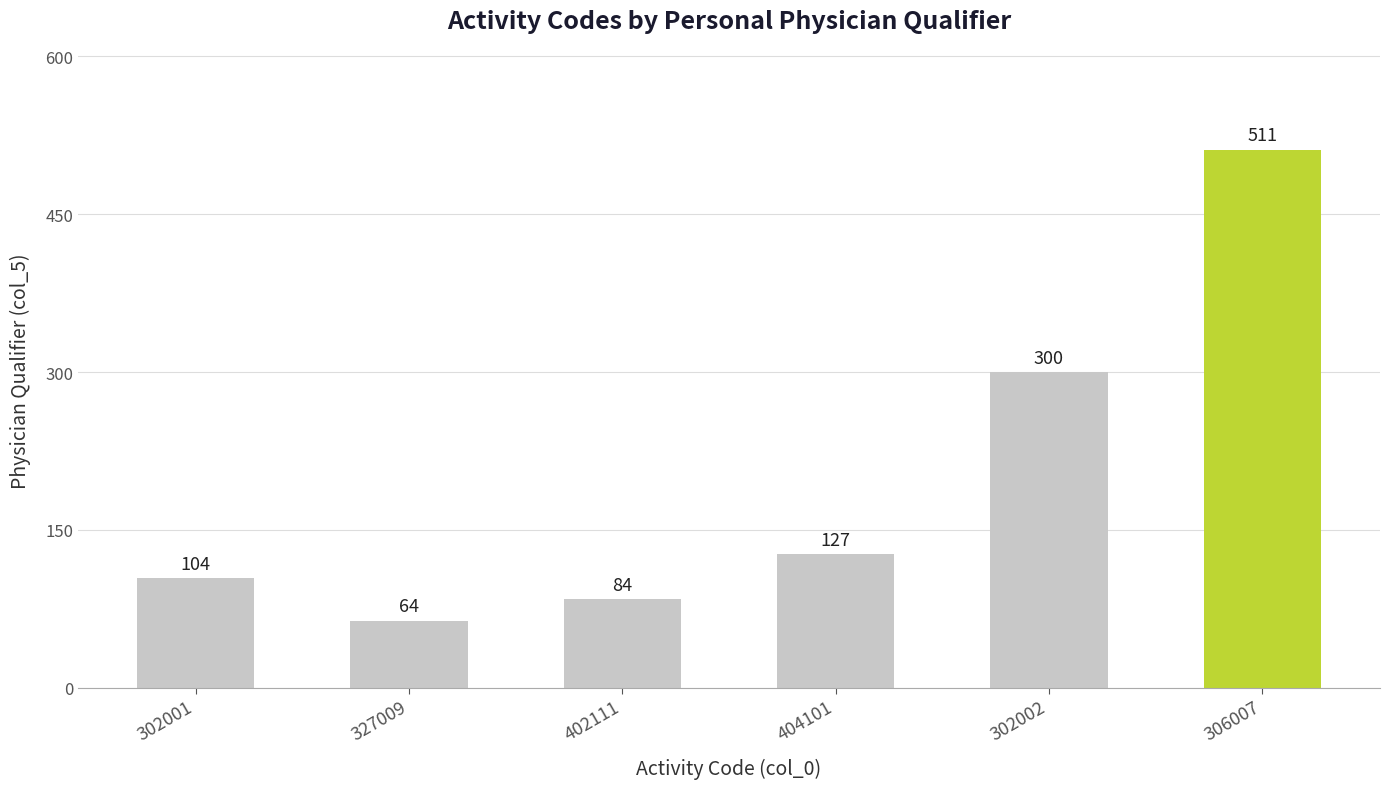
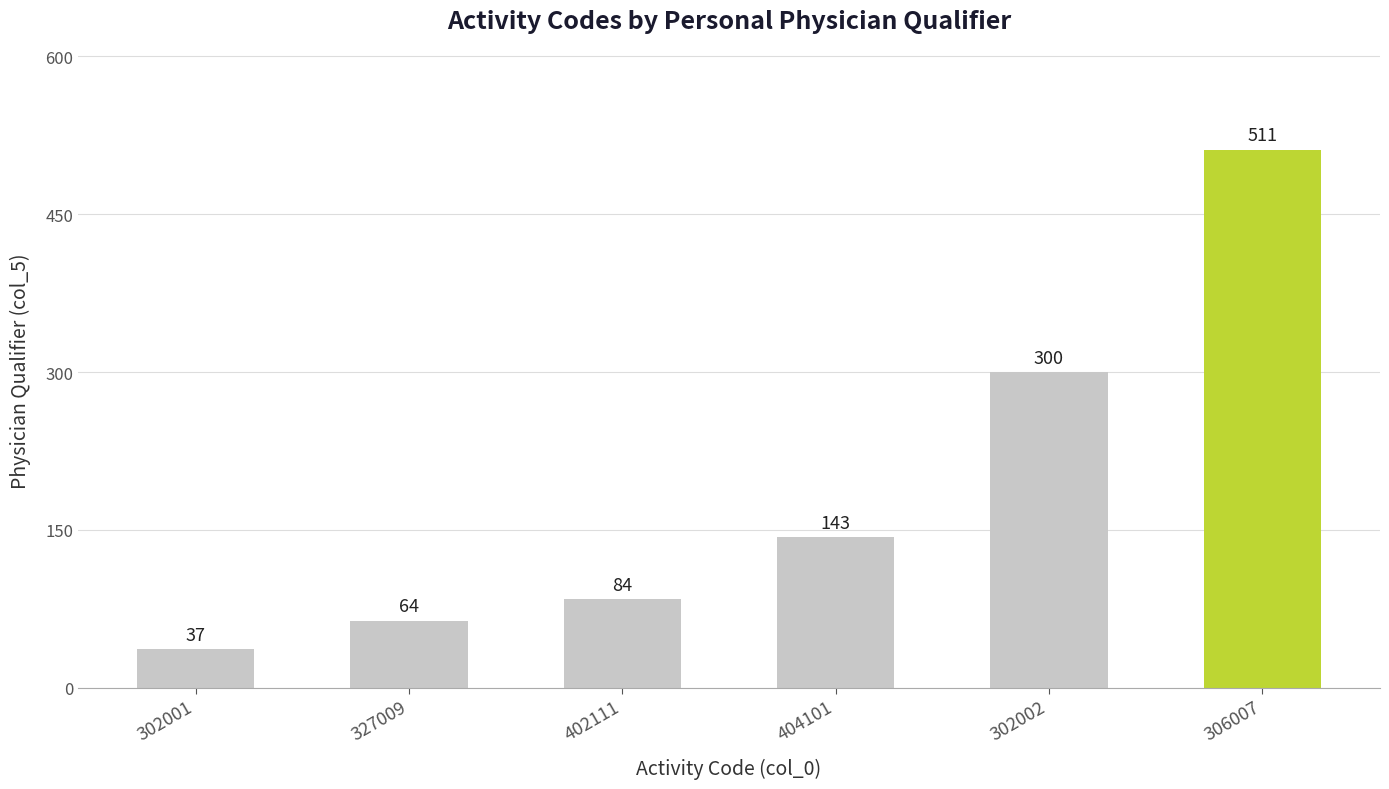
302001: 104 -> 37
404101: 127 -> 143
